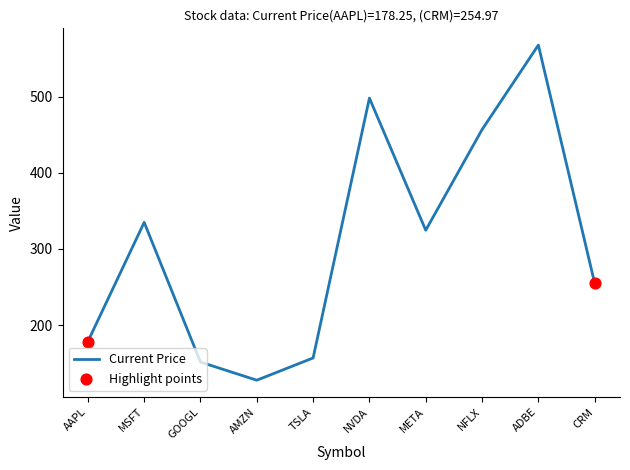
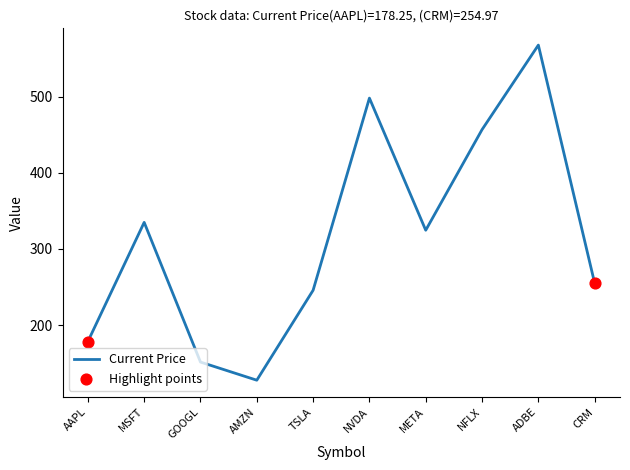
Current Price, TSLA: 160 -> 250
